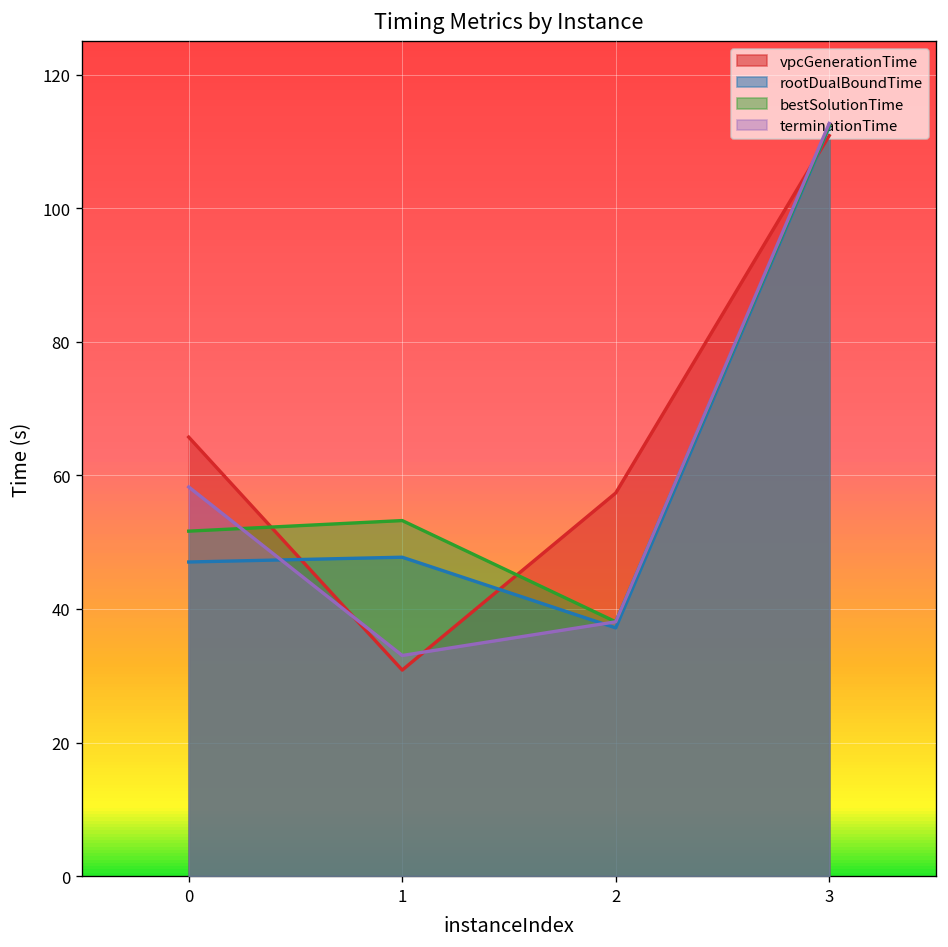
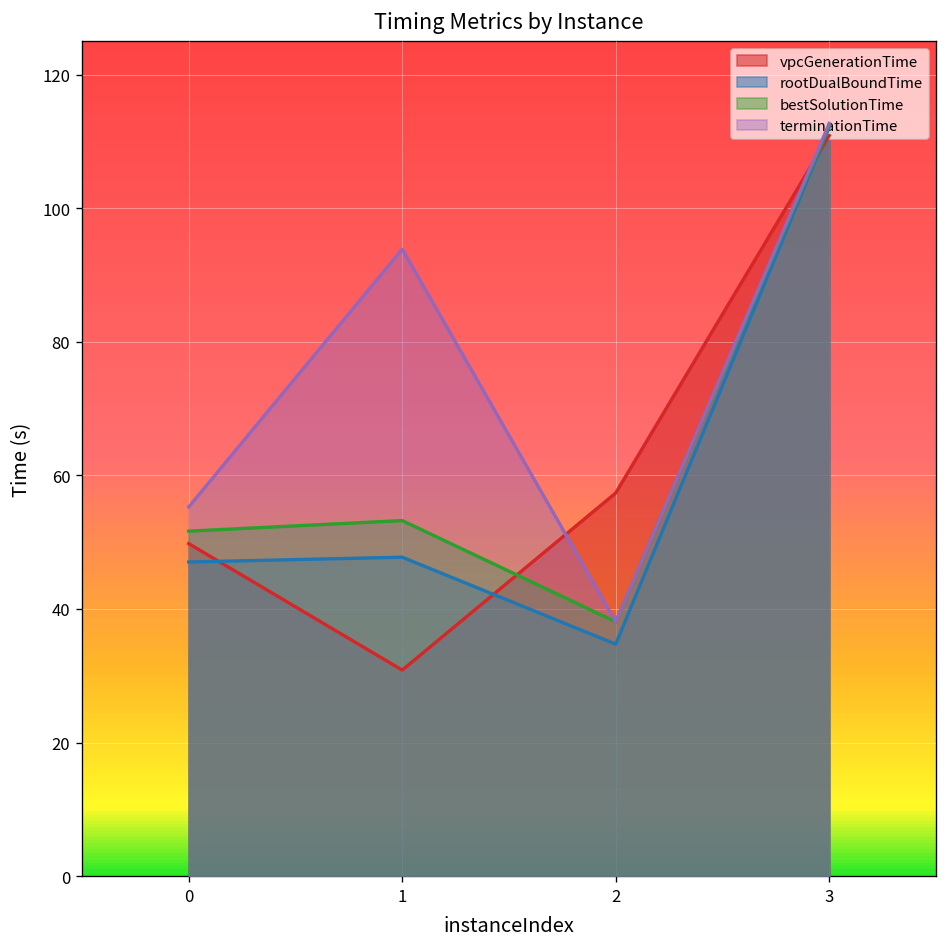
vpcGenerationTime, 0: 66 -> 50
terminationTime, 0: 58 -> 55
terminationTime, 1: 33 -> 94
rootDualBoundTime, 2: 37 -> 35
